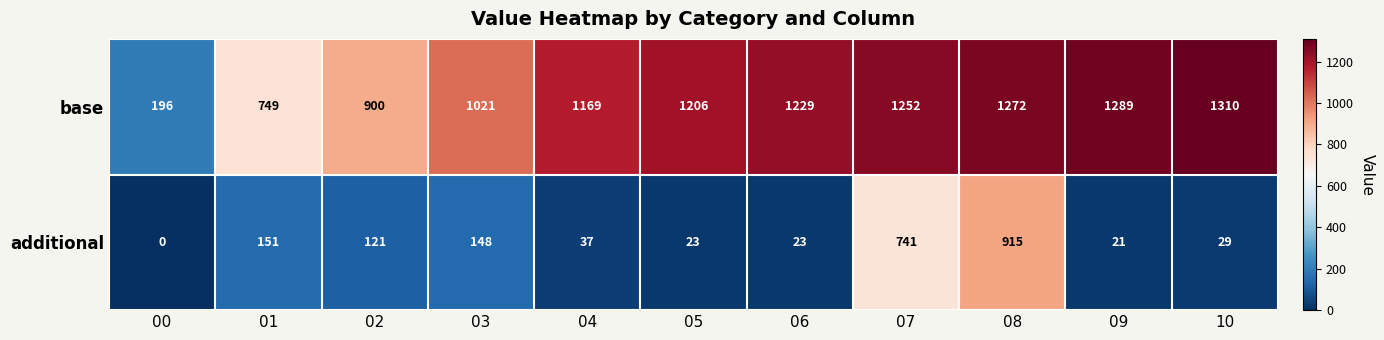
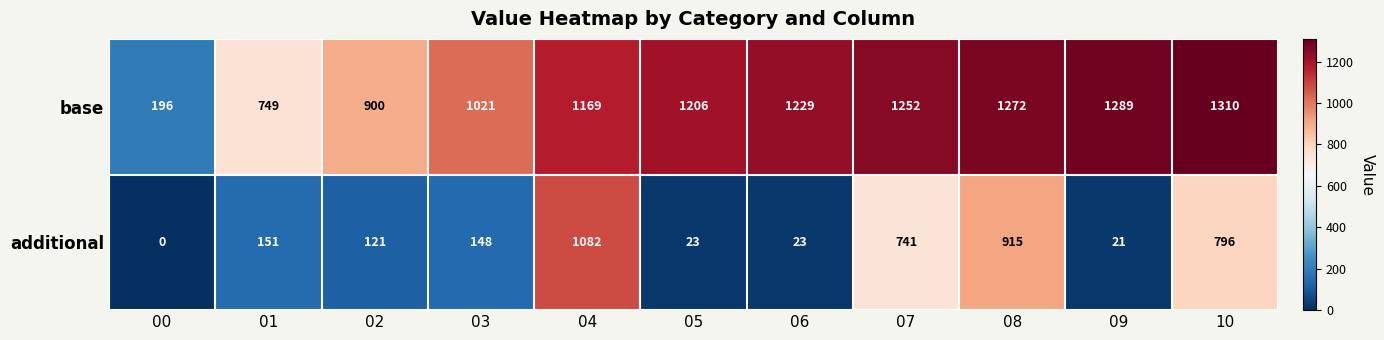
additional, 04: 37 -> 1082
additional, 10: 29 -> 796
